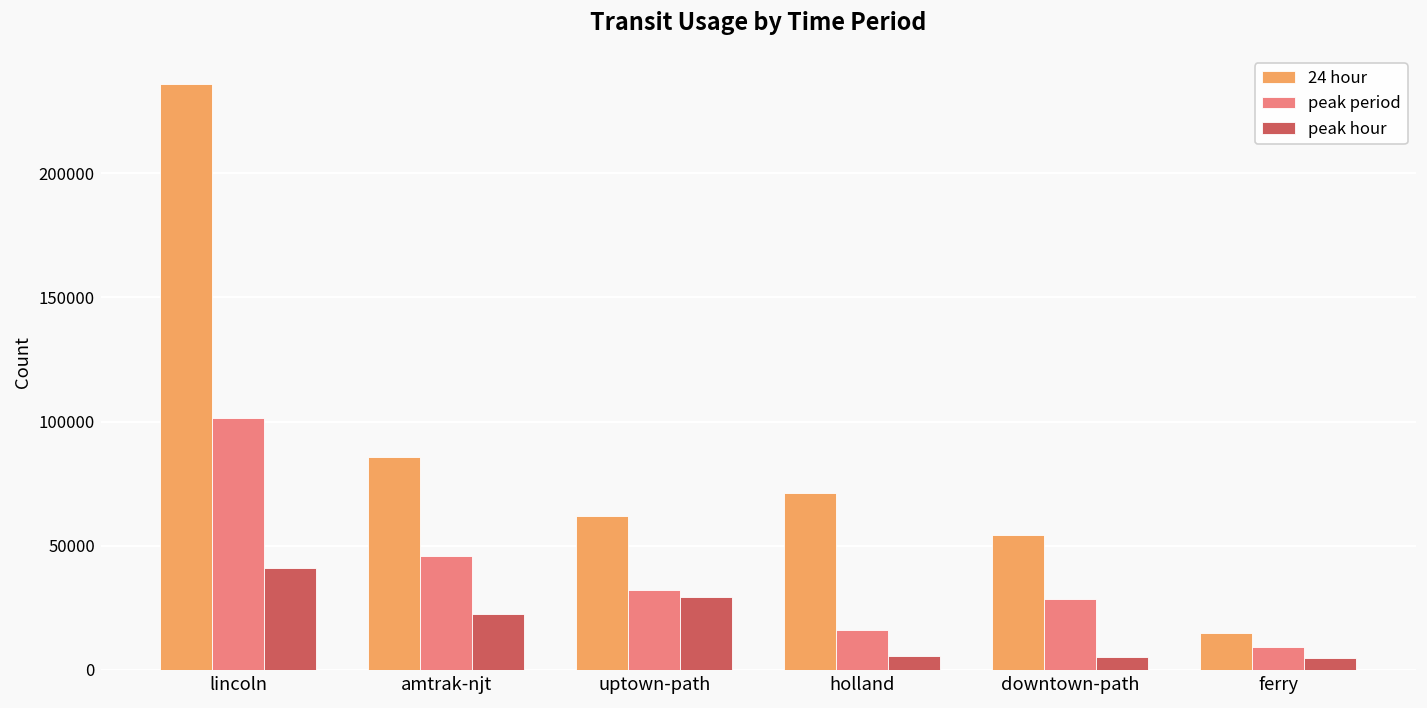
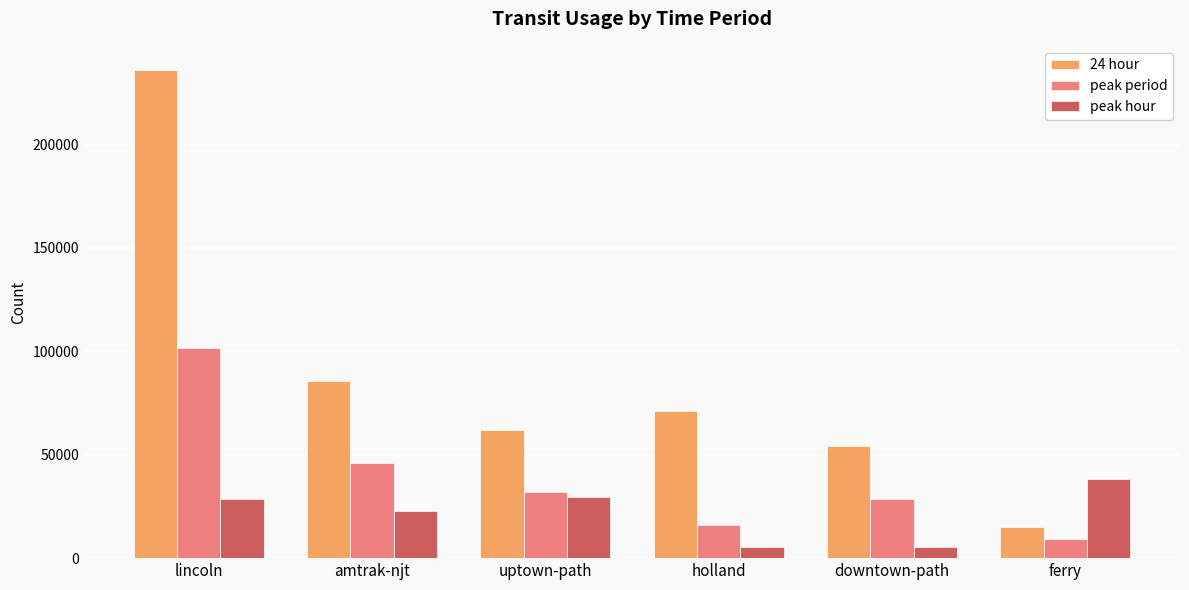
peak hour, lincoln: 41000 -> 28000
peak hour, ferry: 5000 -> 38000
